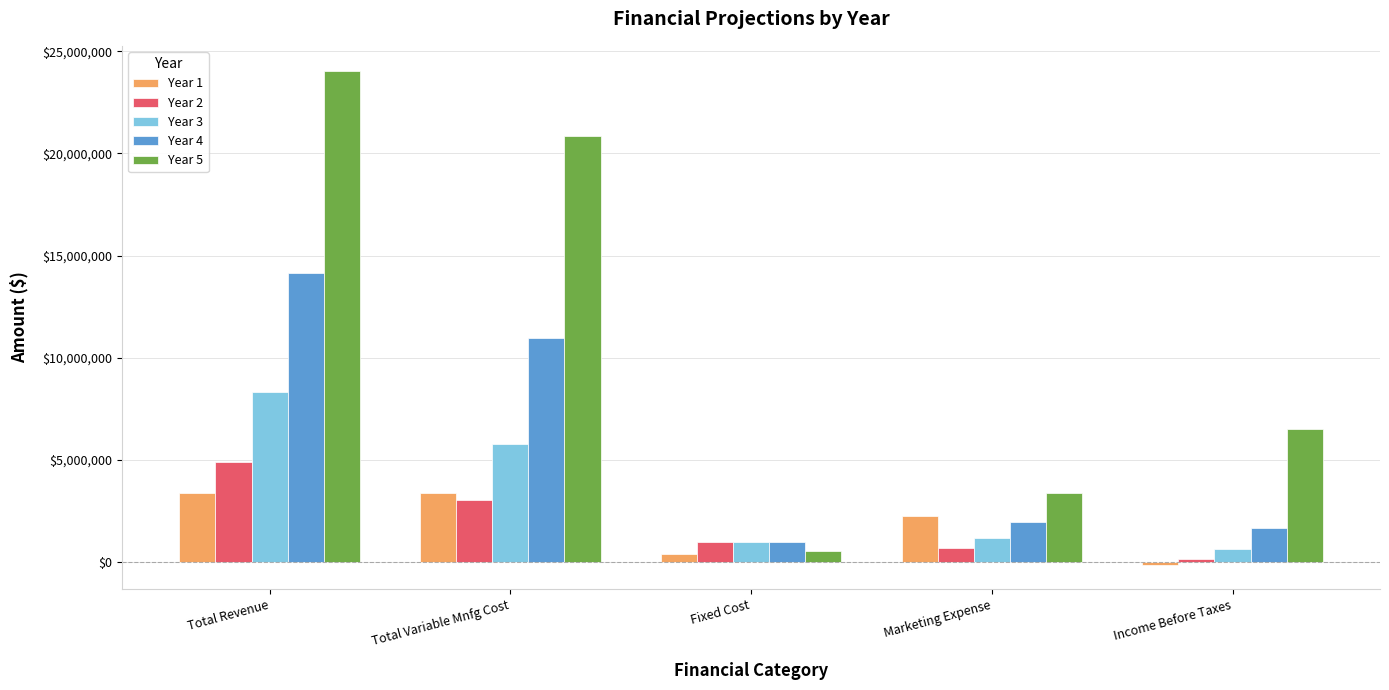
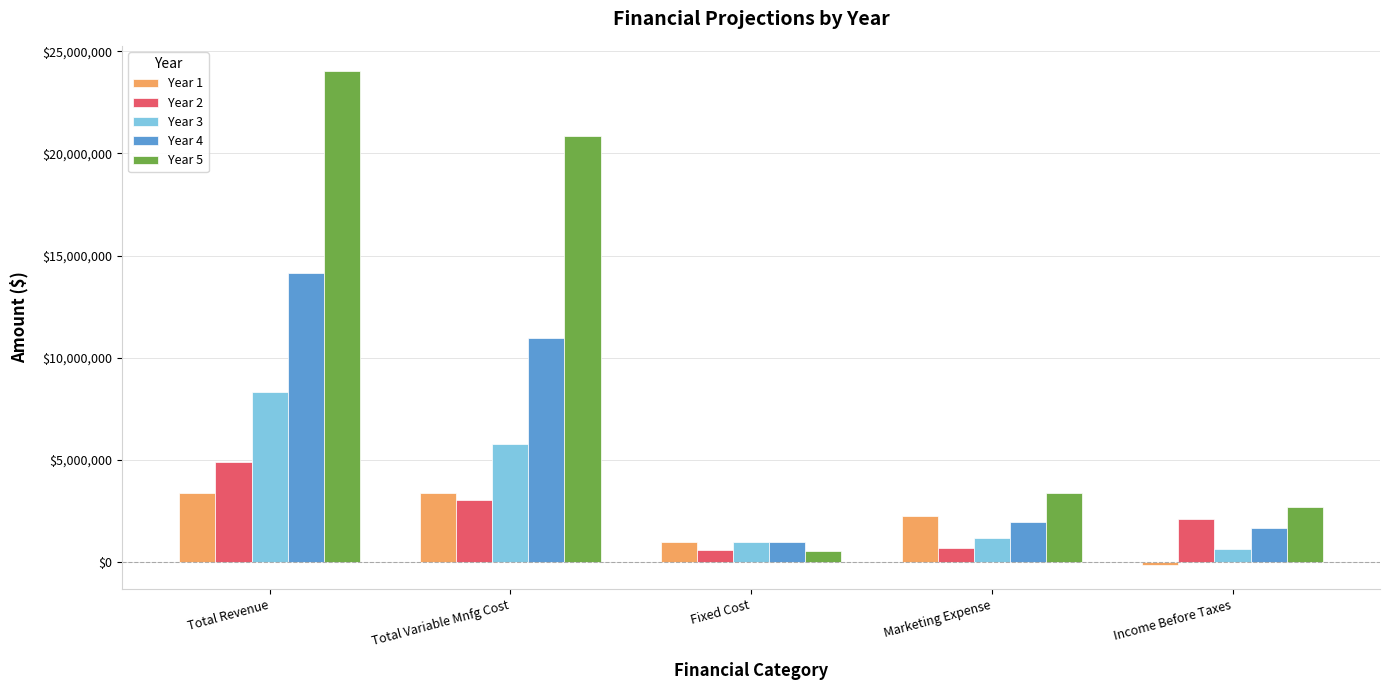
Year 1, Fixed Cost: $400,000 -> $1,000,000
Year 2, Fixed Cost: $1,000,000 -> $600,000
Year 2, Income Before Taxes: $200,000 -> $2,100,000
Year 5, Income Before Taxes: $6,500,000 -> $2,700,000
